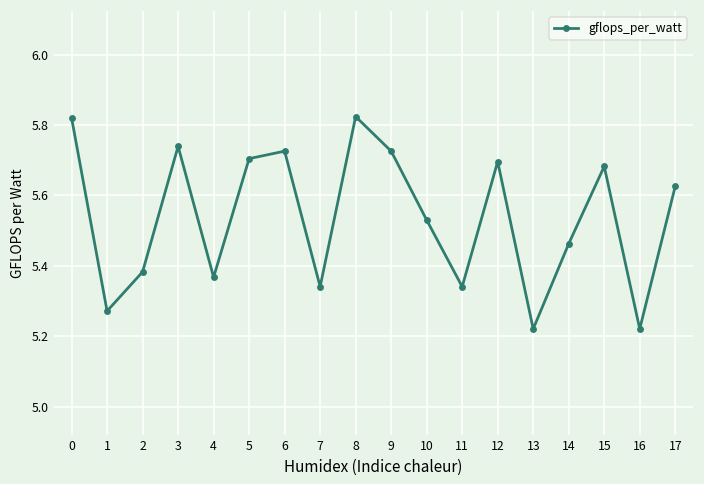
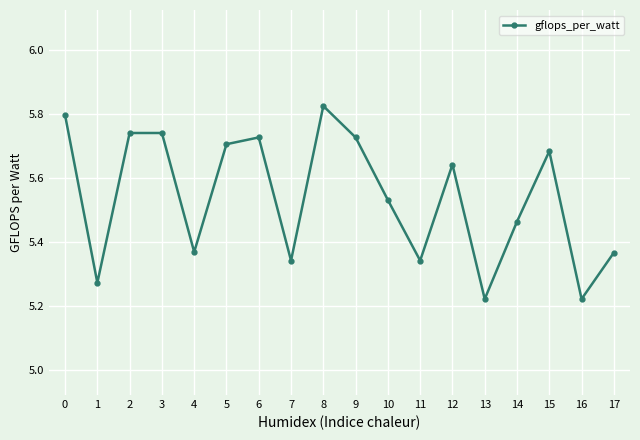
0: 5.82 -> 5.80
2: 5.38 -> 5.74
12: 5.70 -> 5.64
17: 5.63 -> 5.37
